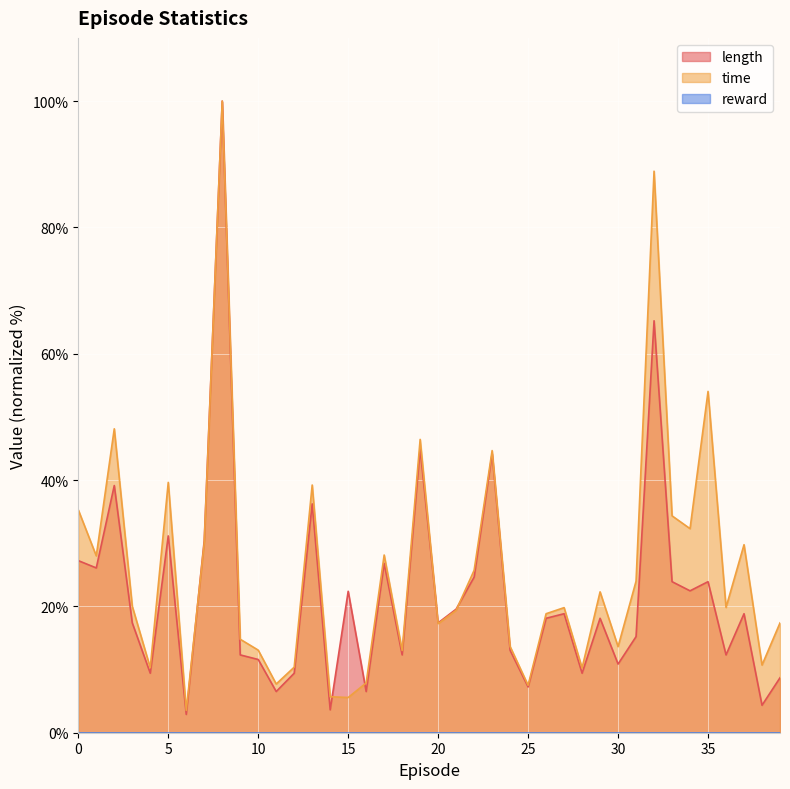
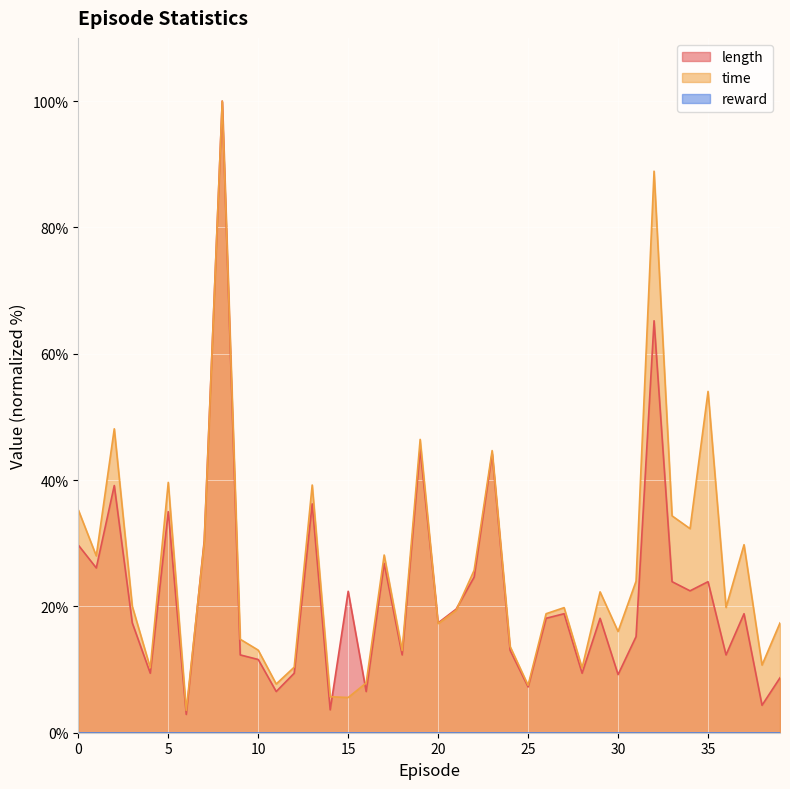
length, 0: 27% -> 30%
length, 5: 31% -> 35%
length, 30: 11% -> 9%
time, 30: 14% -> 16%
